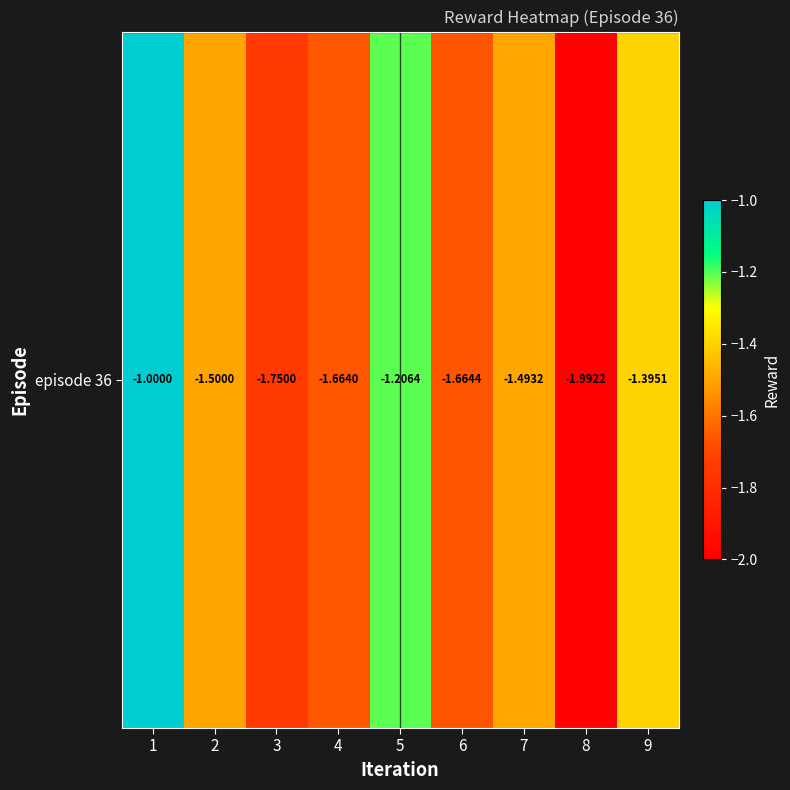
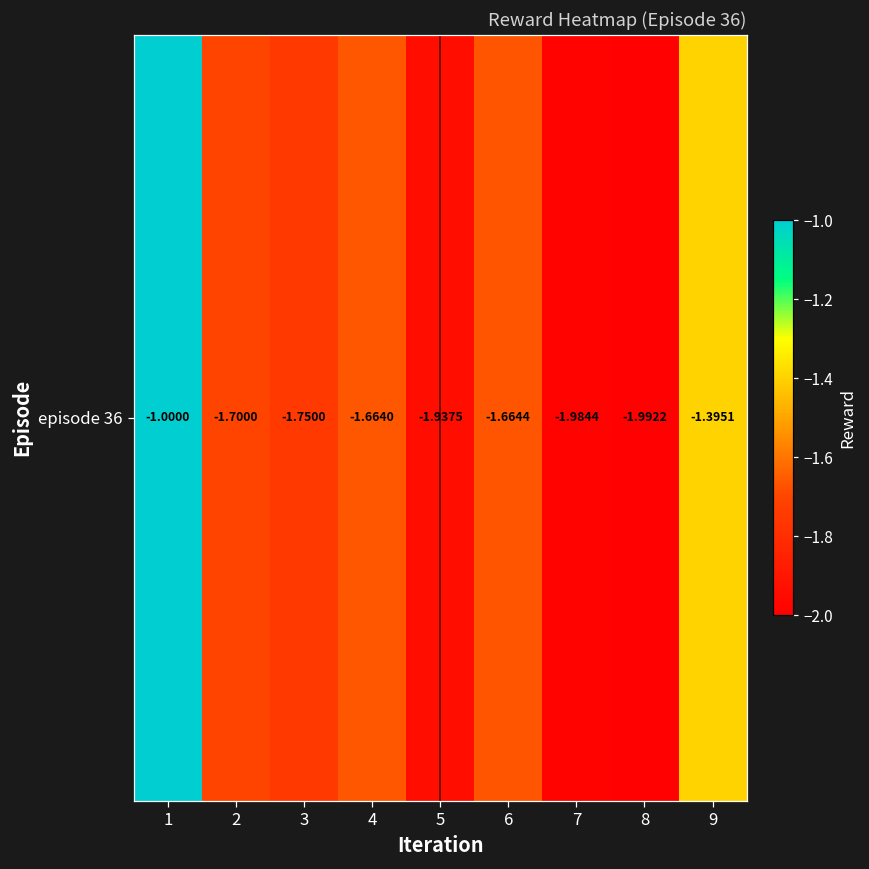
episode 36, 2: -1.5000 -> -1.7000
episode 36, 5: -1.2064 -> -1.9375
episode 36, 7: -1.4932 -> -1.9844
